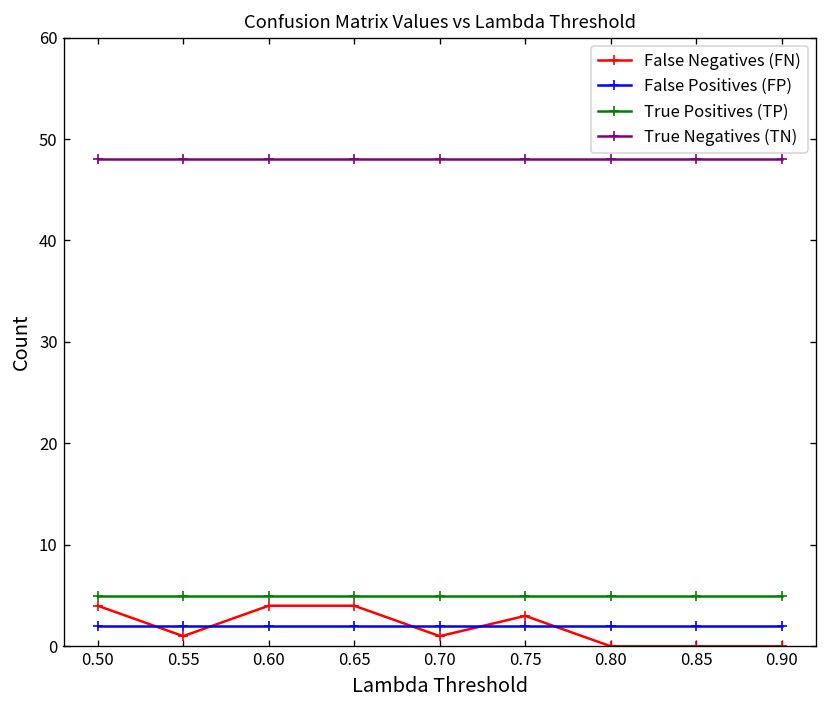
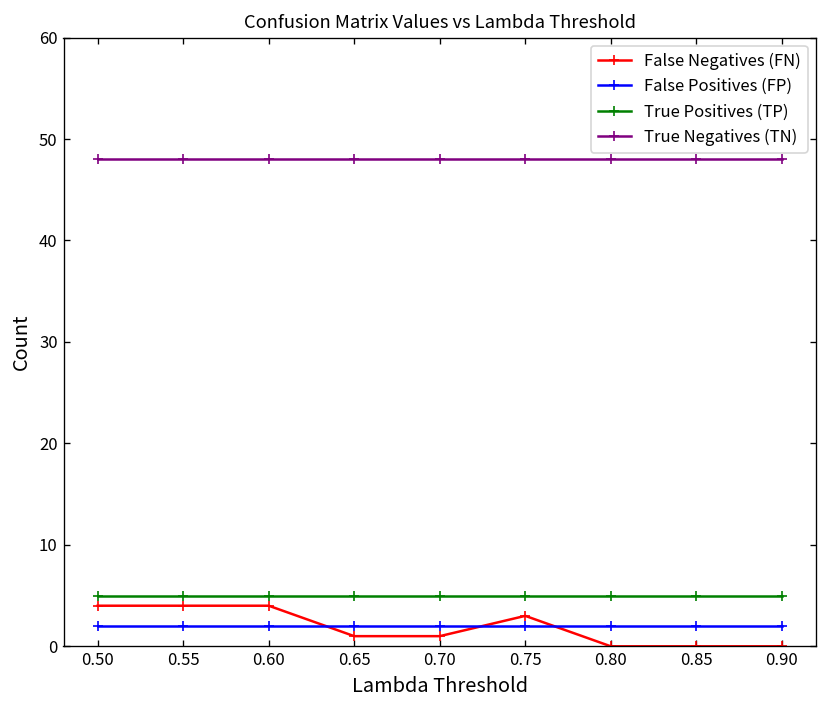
False Negatives (FN), 0.55: 1 -> 4
False Negatives (FN), 0.65: 4 -> 1
